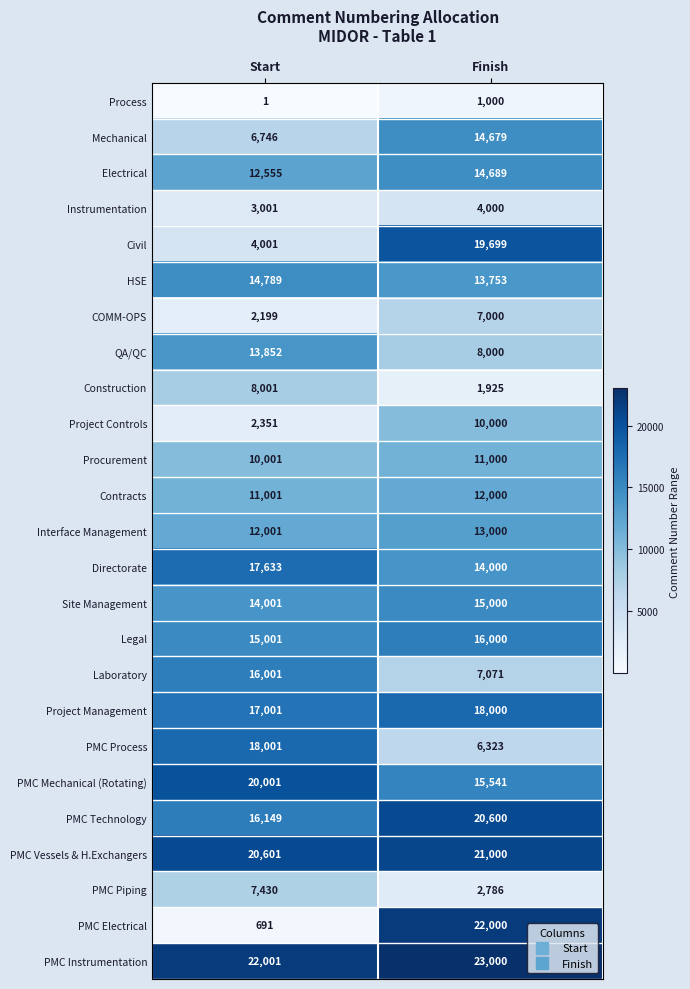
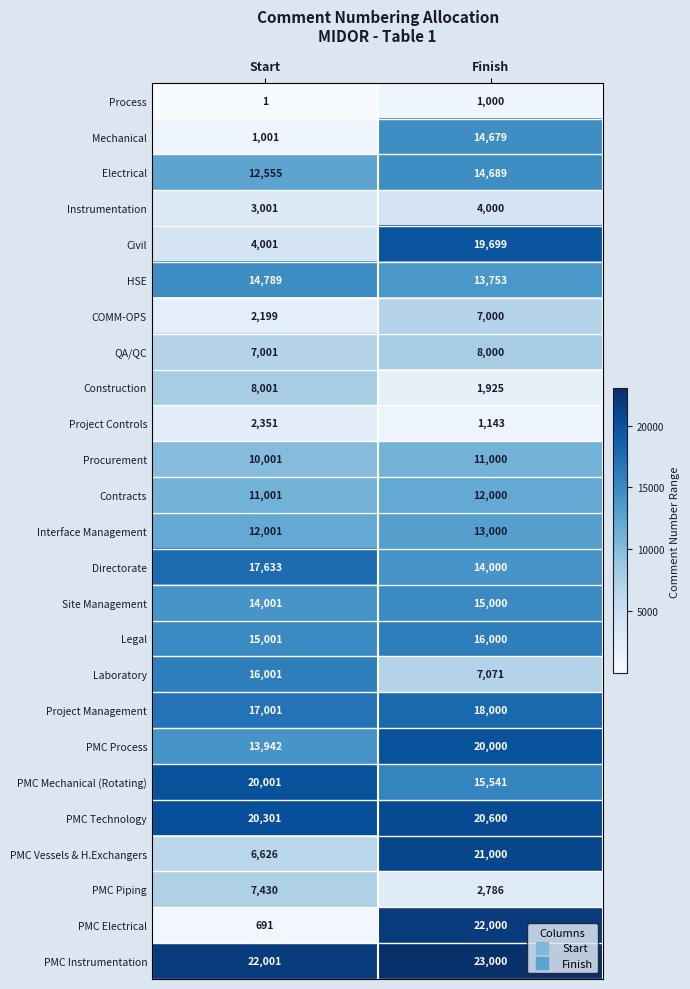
Mechanical, Start: 6,746 -> 1,001
QA/QC, Start: 13,852 -> 7,001
Project Controls, Finish: 10,000 -> 1,143
PMC Process, Start: 18,001 -> 13,942
PMC Process, Finish: 6,323 -> 20,000
PMC Technology, Start: 16,149 -> 20,301
PMC Vessels & H.Exchangers, Start: 20,601 -> 6,626
